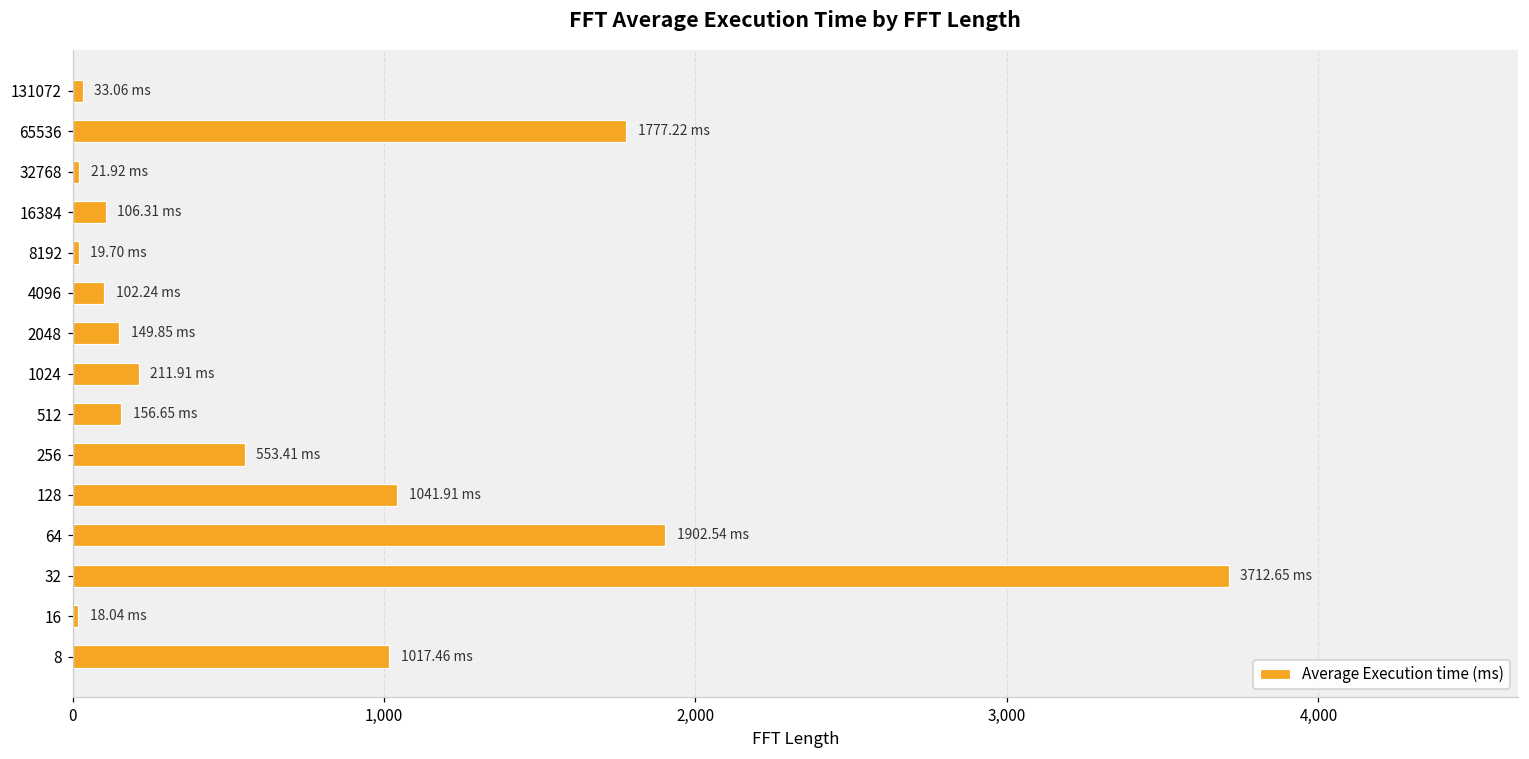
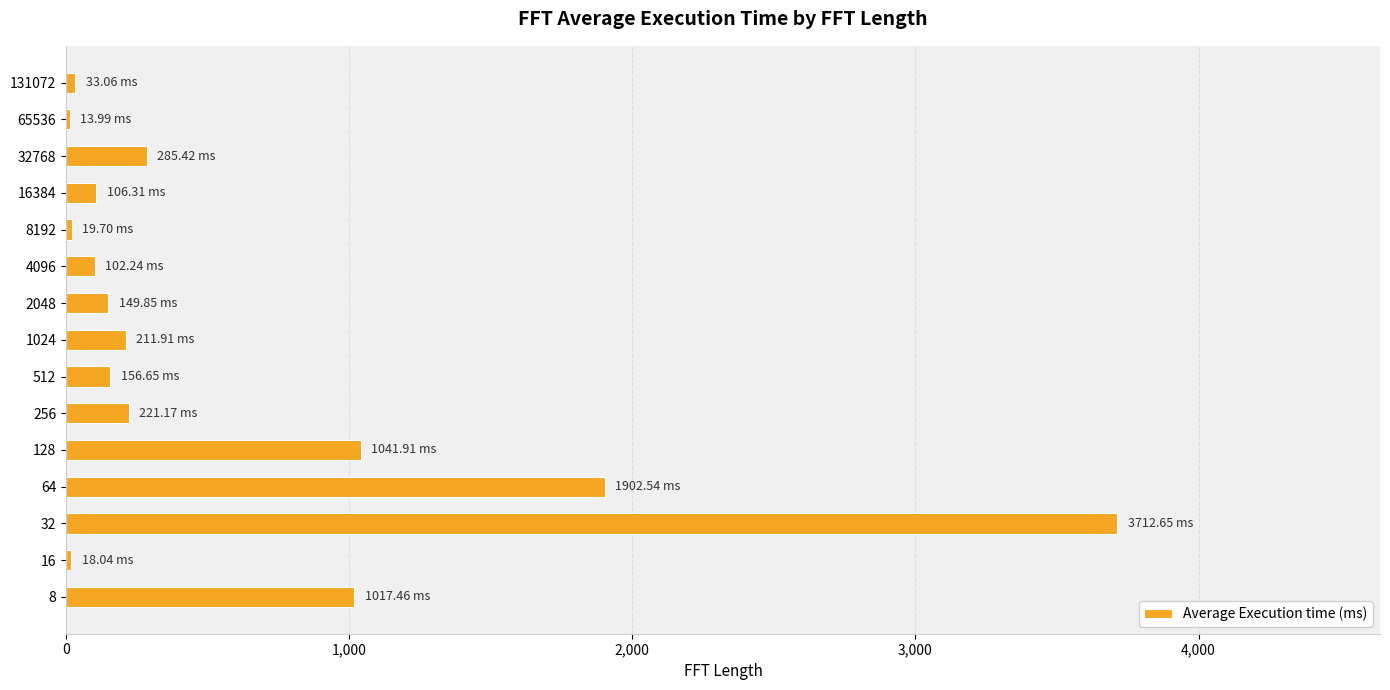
65536: 1777.22 -> 13.99
32768: 21.92 -> 285.42
256: 553.41 -> 221.17
